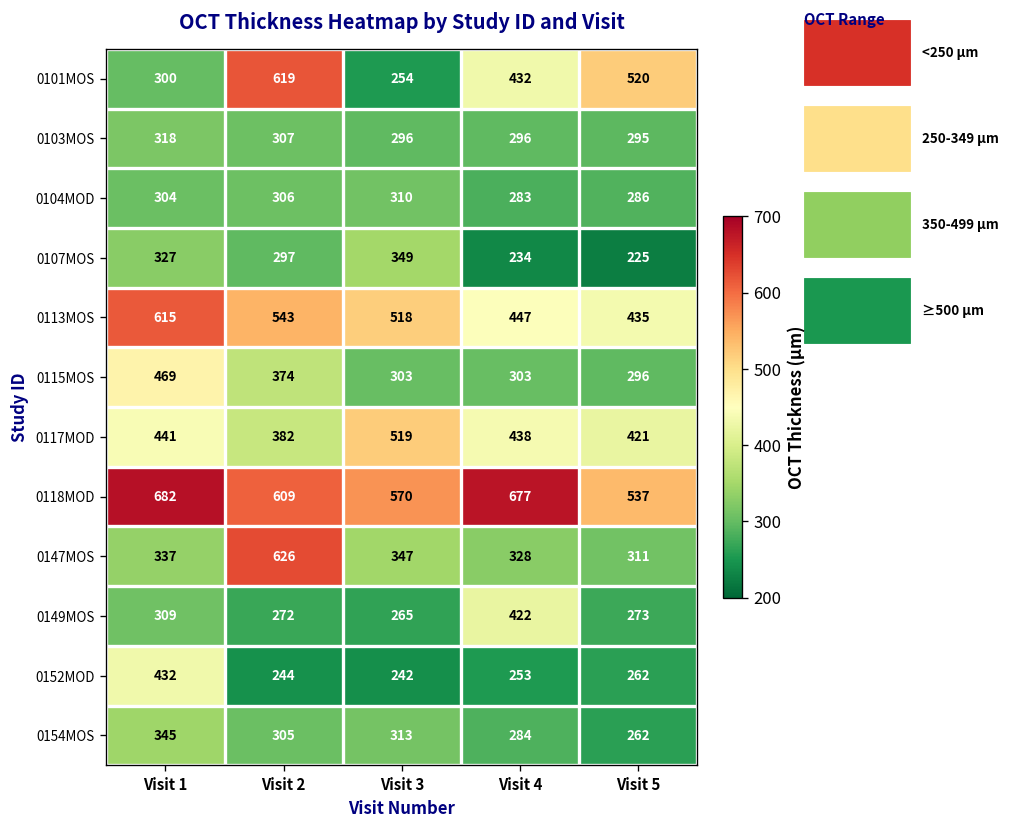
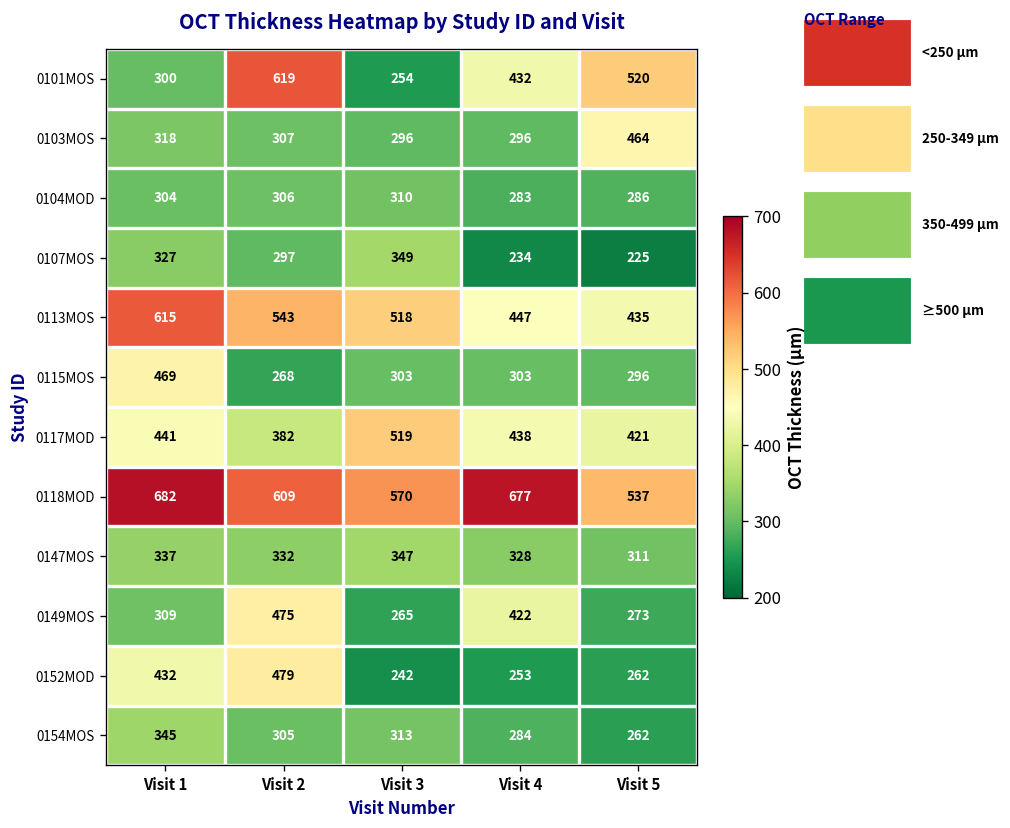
0103MOS, Visit 5: 295 -> 464
0115MOS, Visit 2: 374 -> 268
0147MOS, Visit 2: 626 -> 332
0149MOS, Visit 2: 272 -> 475
0152MOD, Visit 2: 244 -> 479
